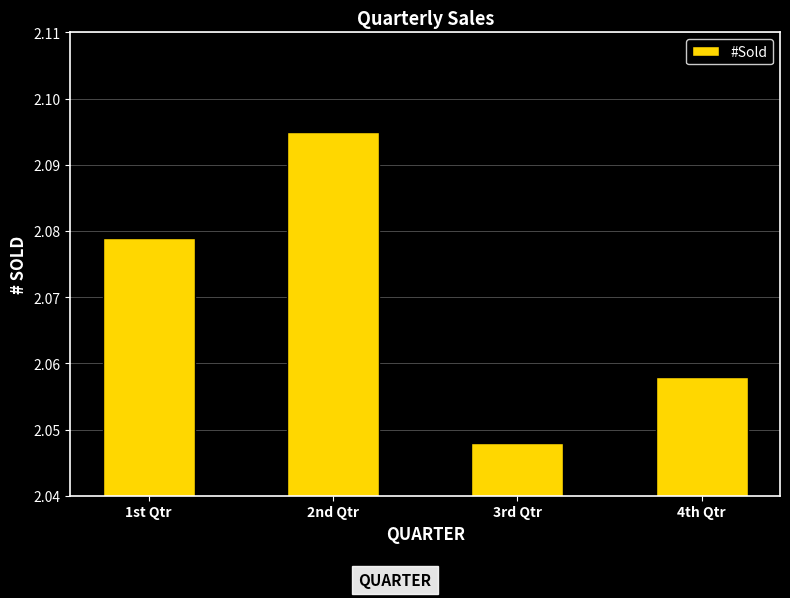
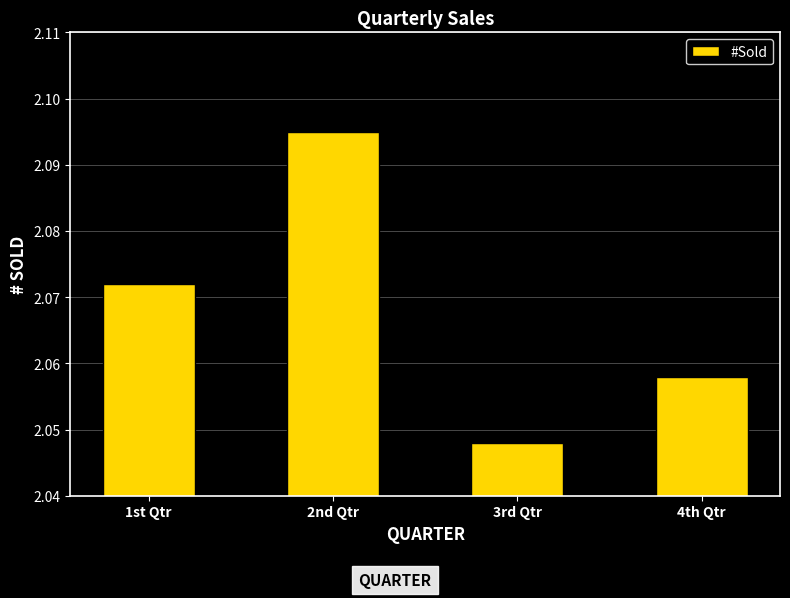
1st Qtr: 2.079 -> 2.072
